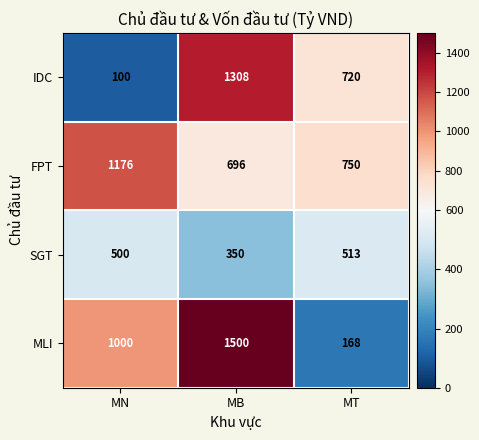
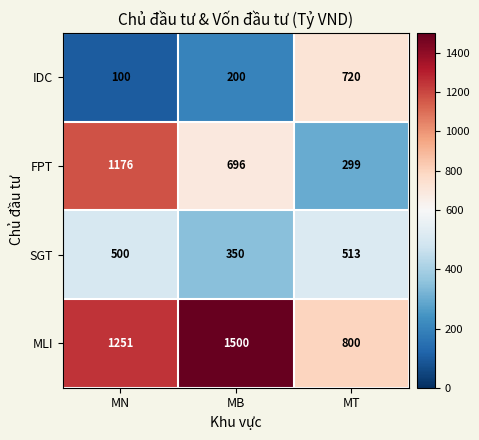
IDC, MB: 1308 -> 200
FPT, MT: 750 -> 299
MLI, MN: 1000 -> 1251
MLI, MT: 168 -> 800
